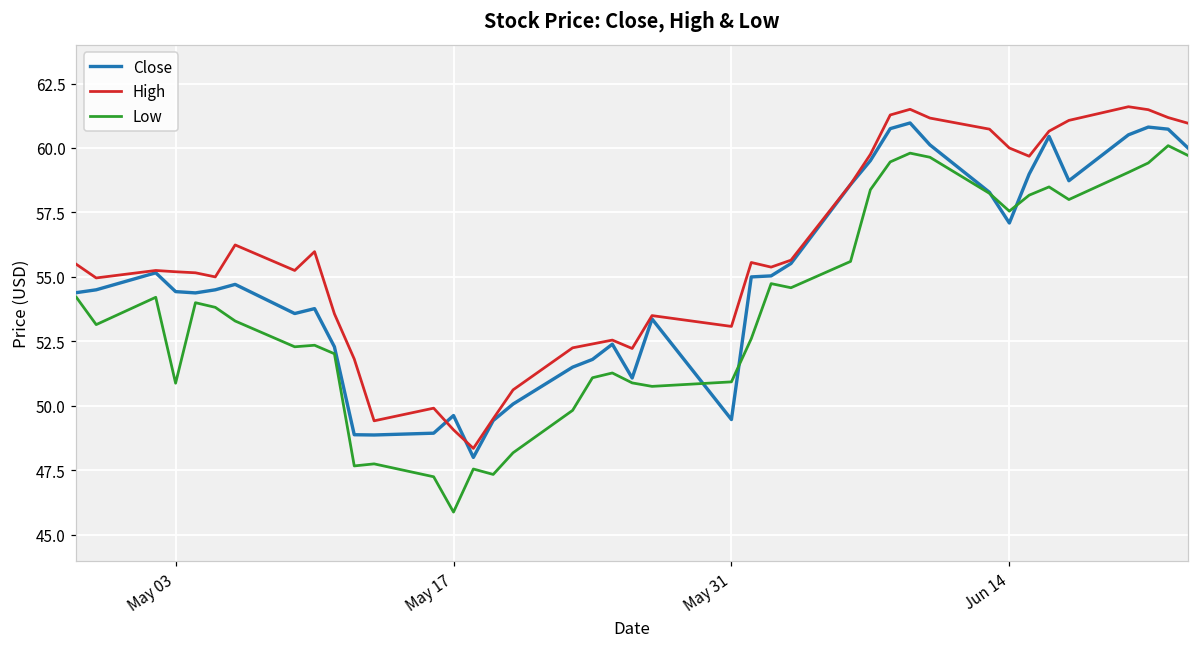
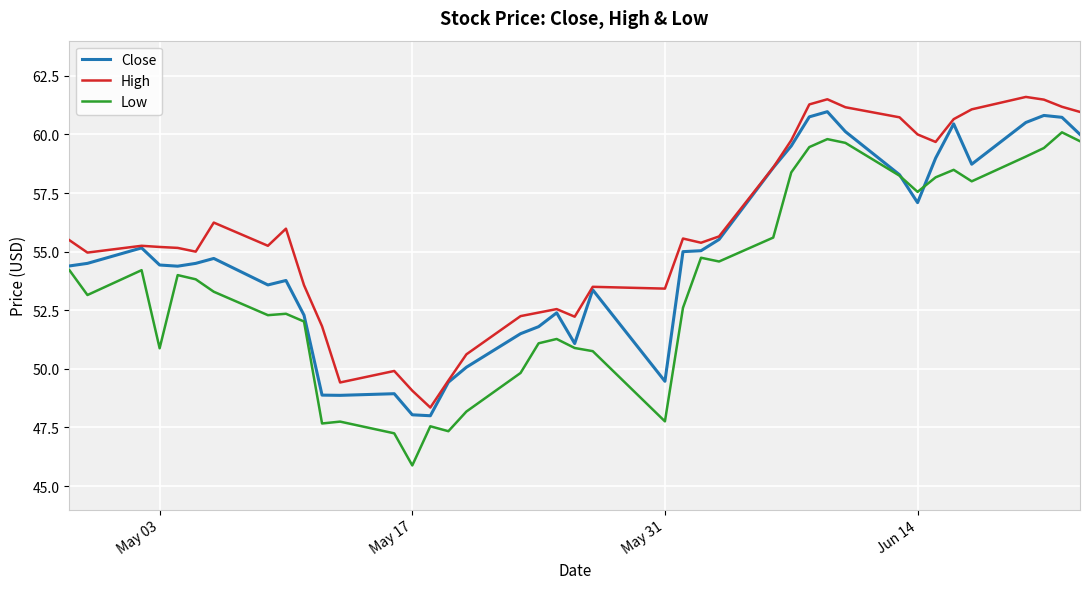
Close, May 17: 49.6 -> 48.0
High, May 31: 53.1 -> 53.4
Low, May 31: 50.9 -> 47.8
